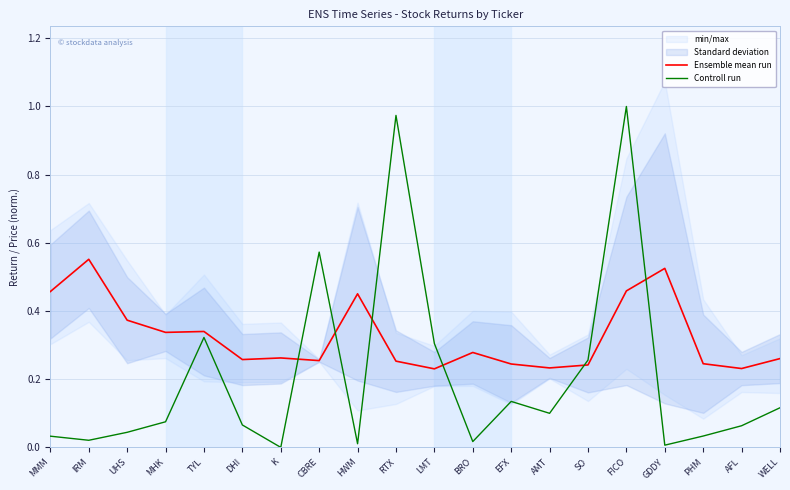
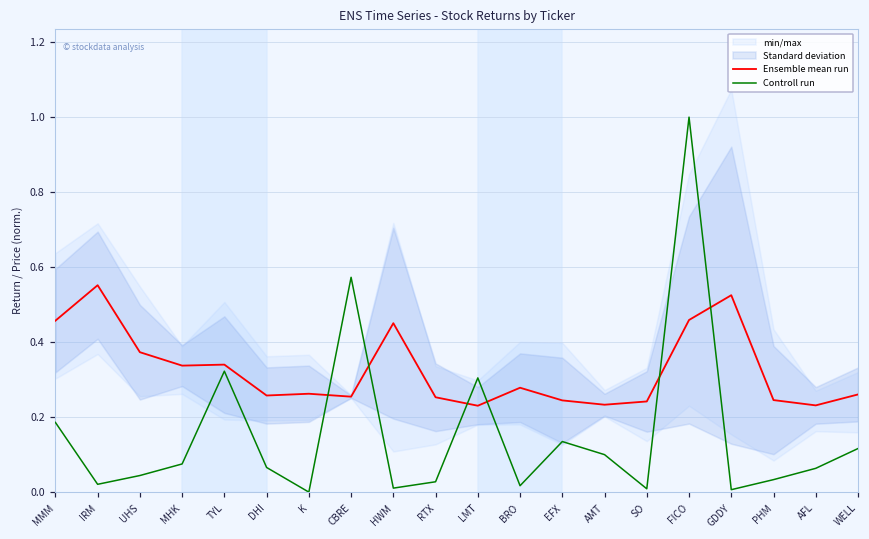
Controll run, MMM: 0.03 -> 0.19
Controll run, RTX: 0.97 -> 0.03
Controll run, SO: 0.26 -> 0.01
